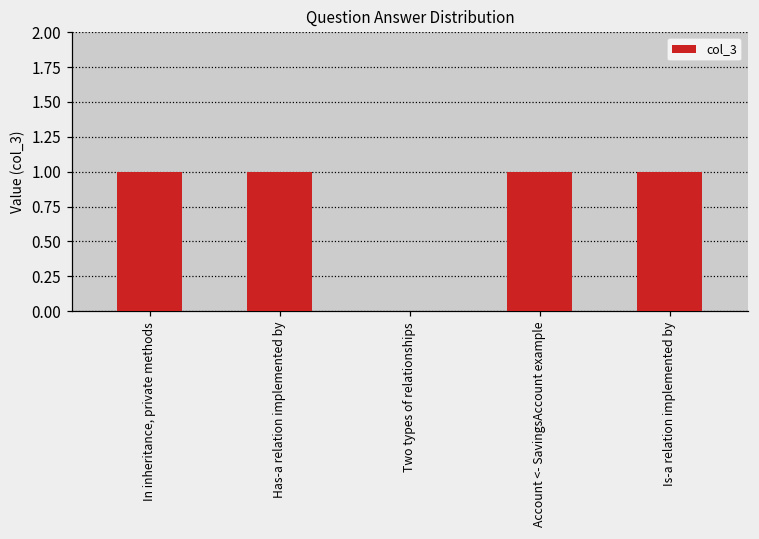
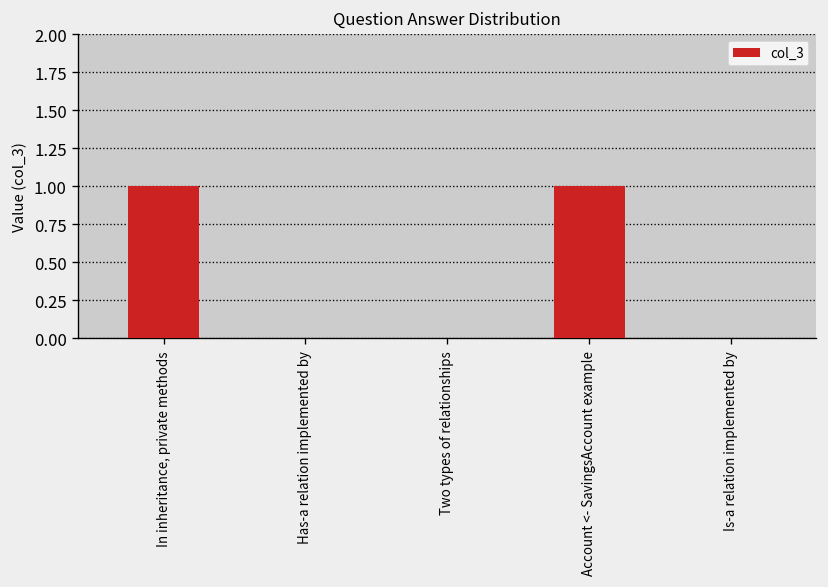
Has-a relation implemented by: 1 -> 0
Is-a relation implemented by: 1 -> 0
